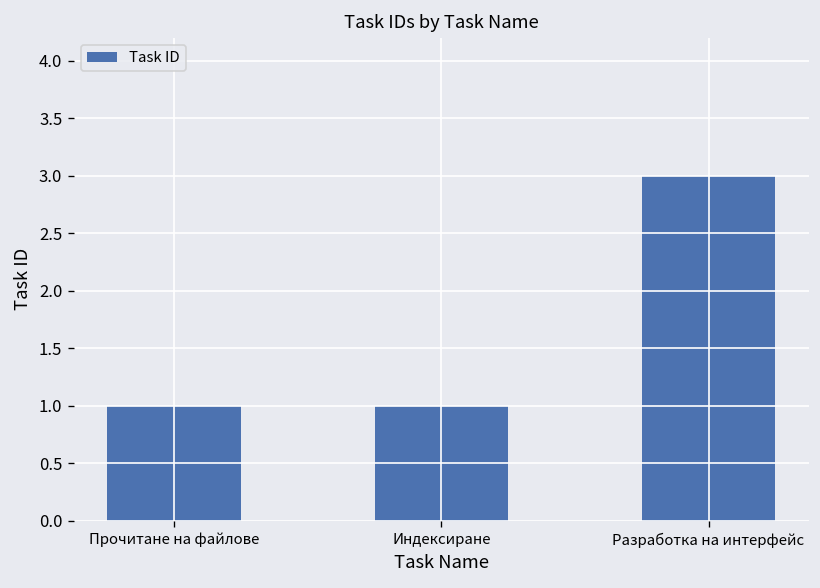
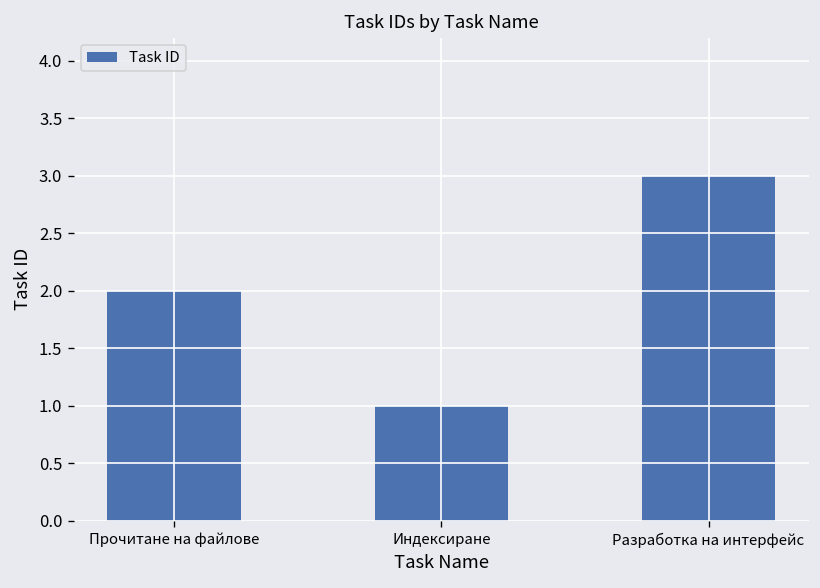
Прочитане на файлове: 1 -> 2
